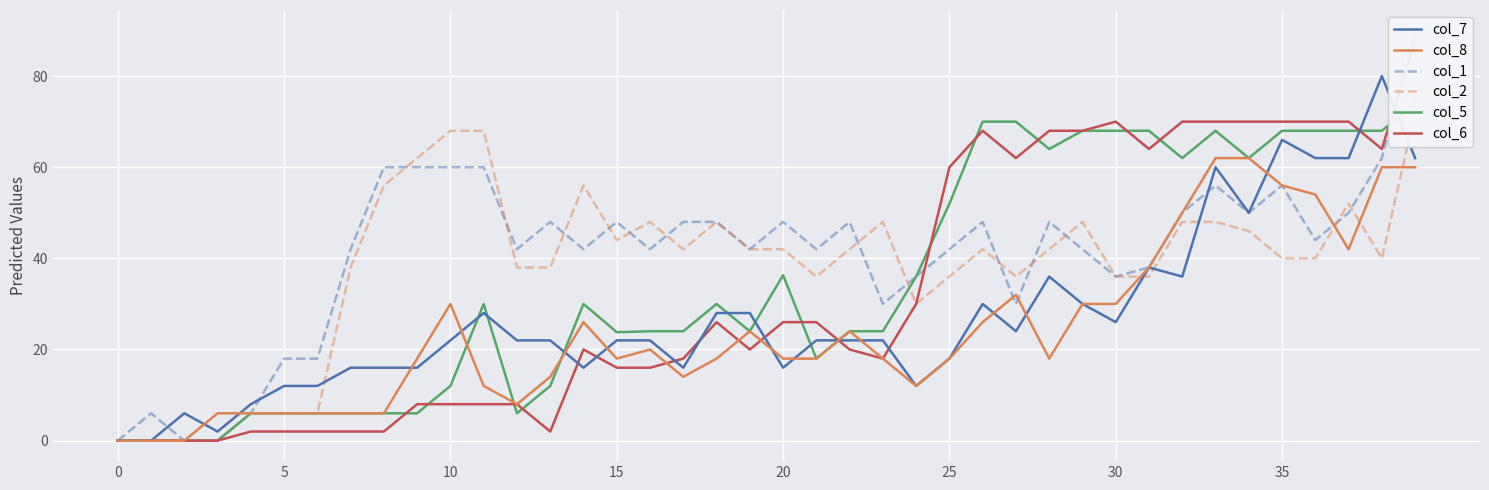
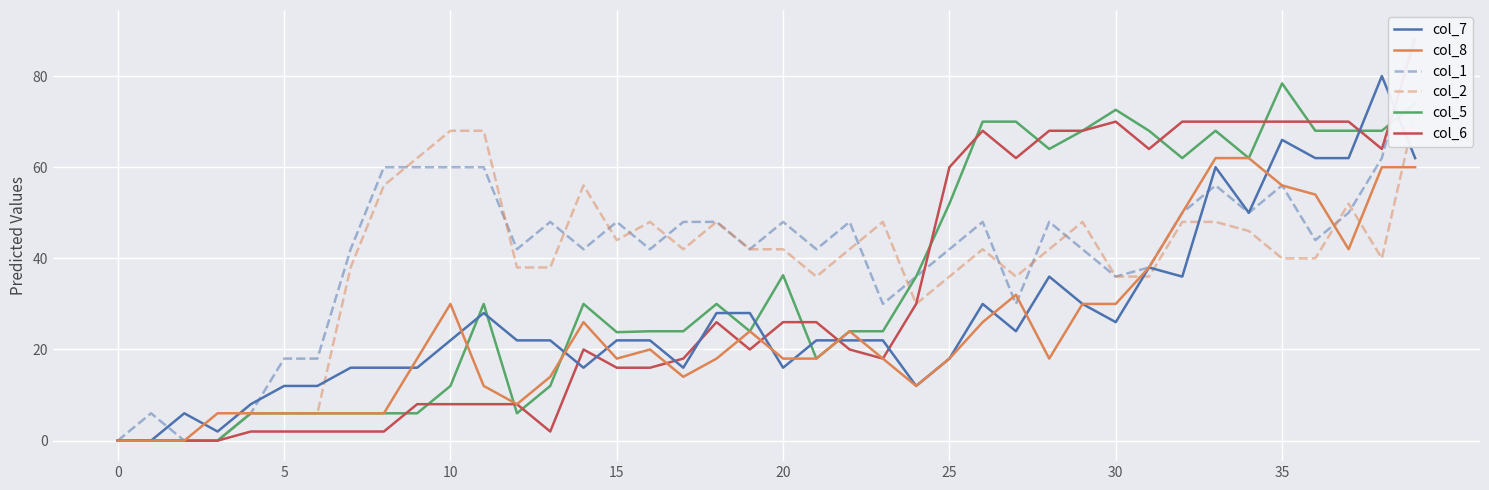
col_5, 30: 68 -> 73
col_5, 35: 68 -> 78
